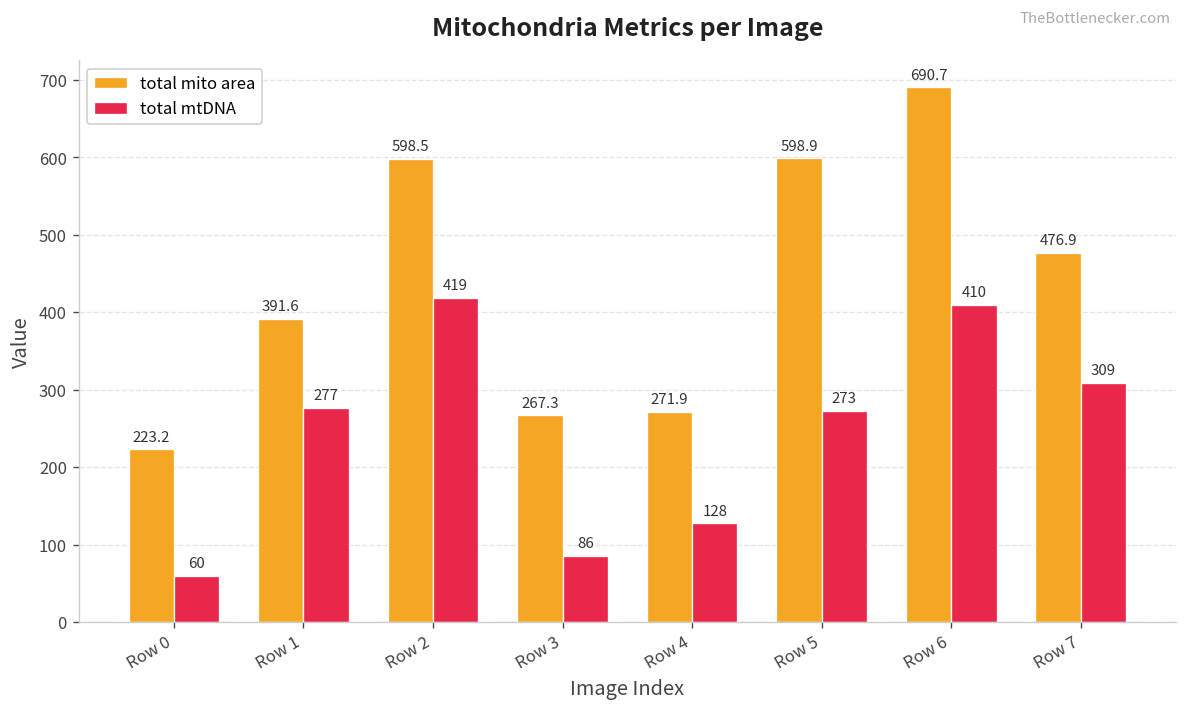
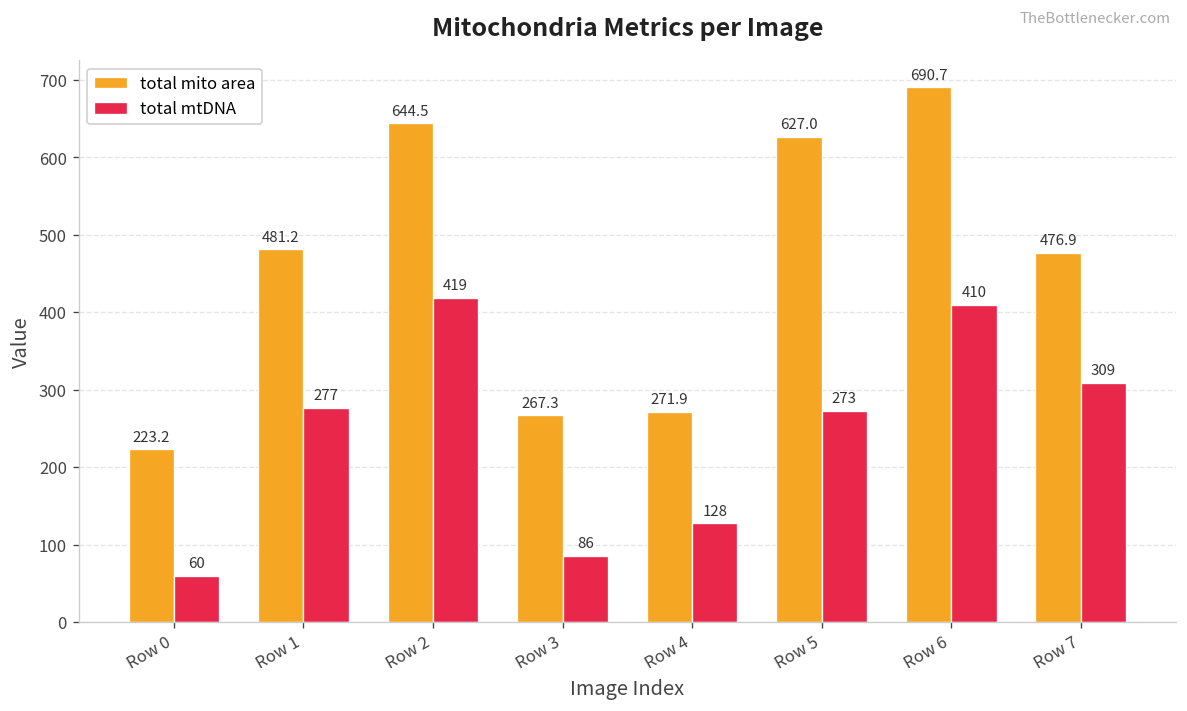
total mito area, Row 1: 391.6 -> 481.2
total mito area, Row 2: 598.5 -> 644.5
total mito area, Row 5: 598.9 -> 627.0
